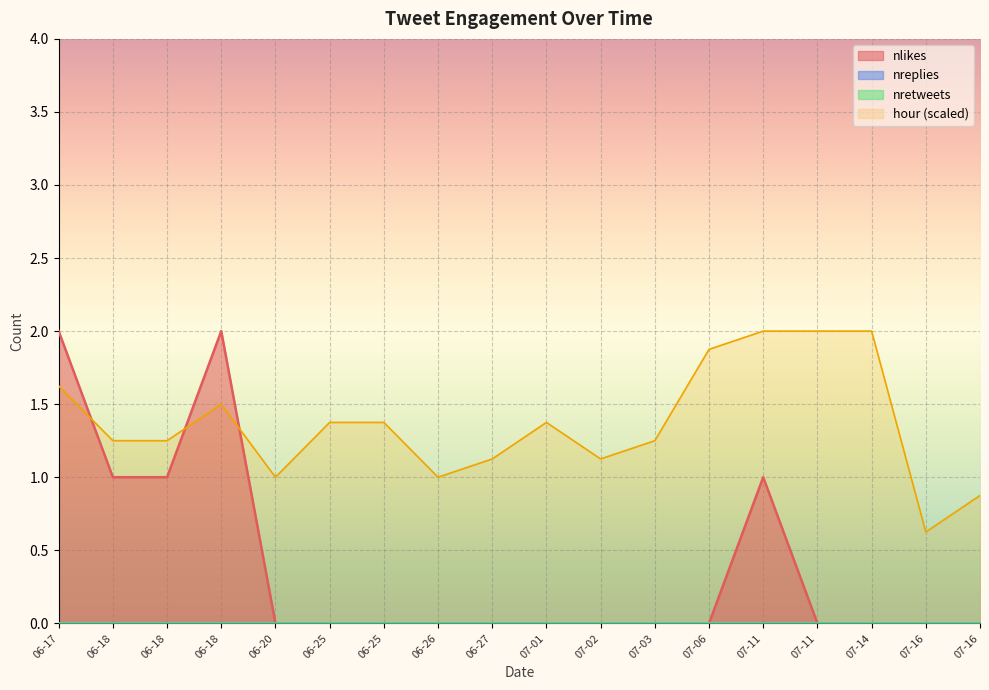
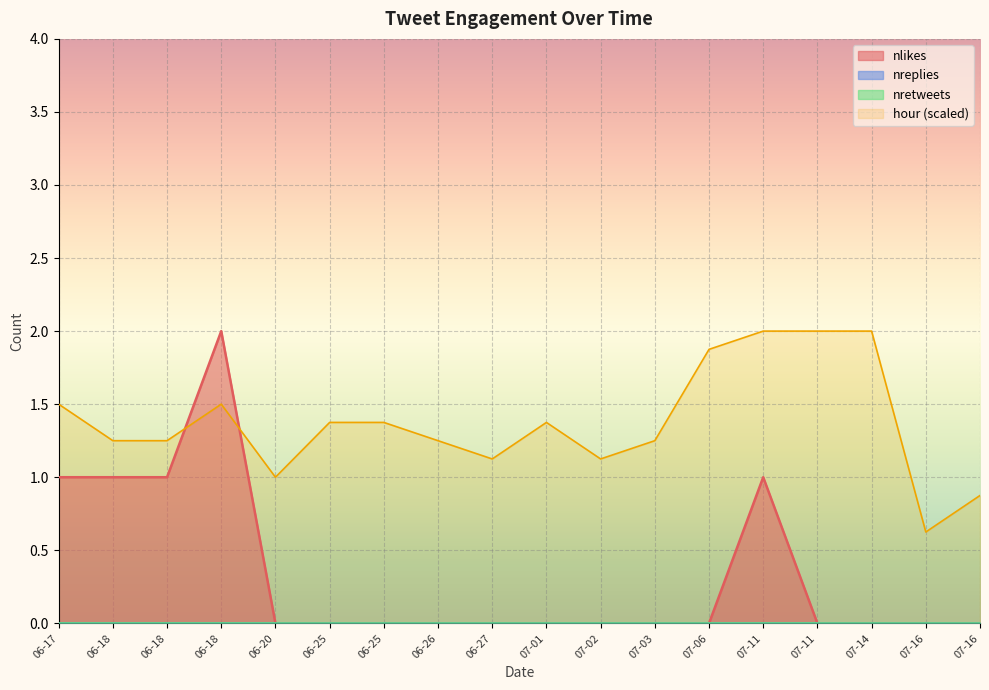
nlikes, 06-17: 2 -> 1
hour (scaled), 06-17: 1.63 -> 1.50
hour (scaled), 06-26: 1.00 -> 1.25
